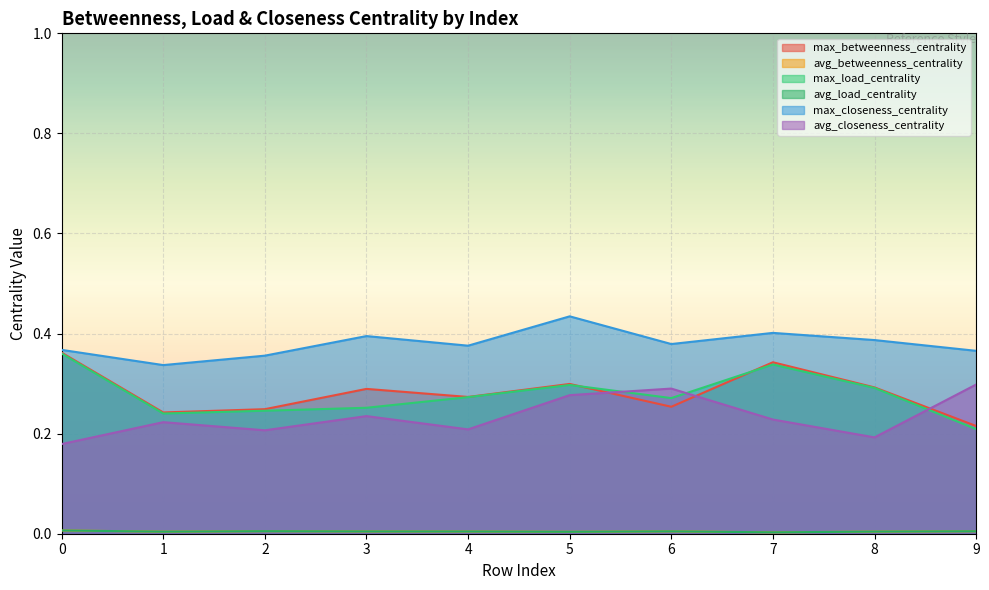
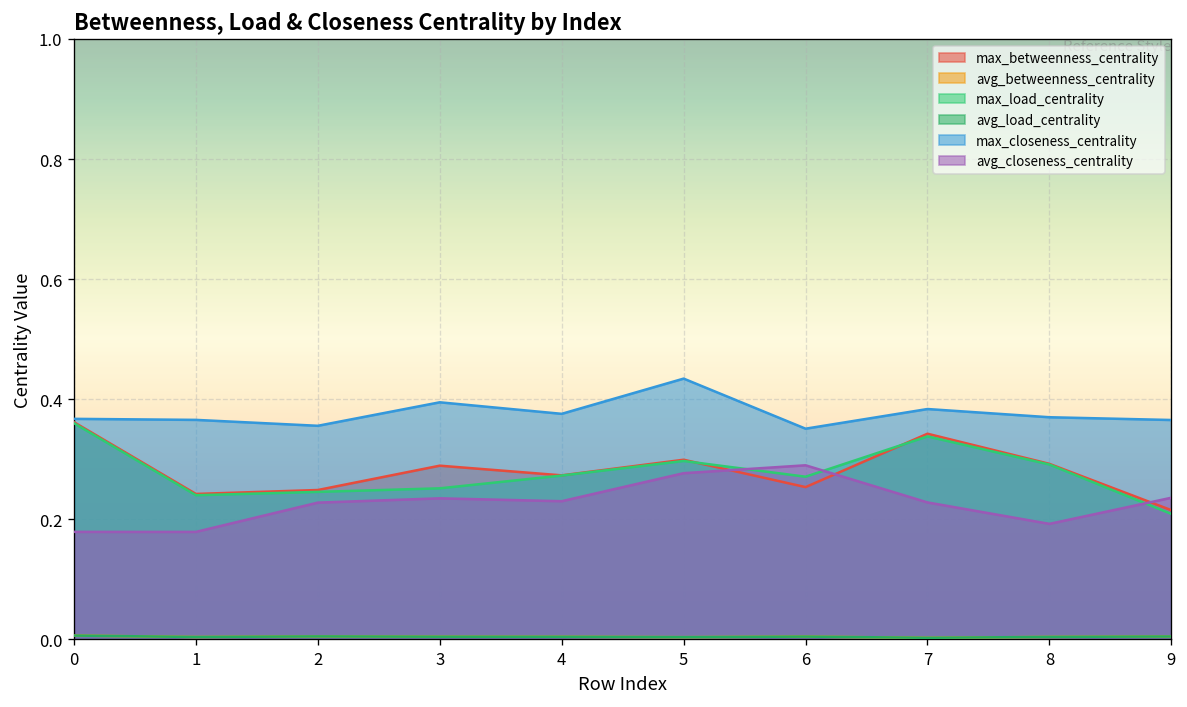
max_closeness_centrality, 1: 0.34 -> 0.37
avg_closeness_centrality, 1: 0.22 -> 0.18
avg_closeness_centrality, 2: 0.21 -> 0.23
avg_closeness_centrality, 4: 0.21 -> 0.23
max_closeness_centrality, 6: 0.38 -> 0.35
max_closeness_centrality, 7: 0.40 -> 0.38
max_closeness_centrality, 8: 0.39 -> 0.37
avg_closeness_centrality, 9: 0.30 -> 0.24
